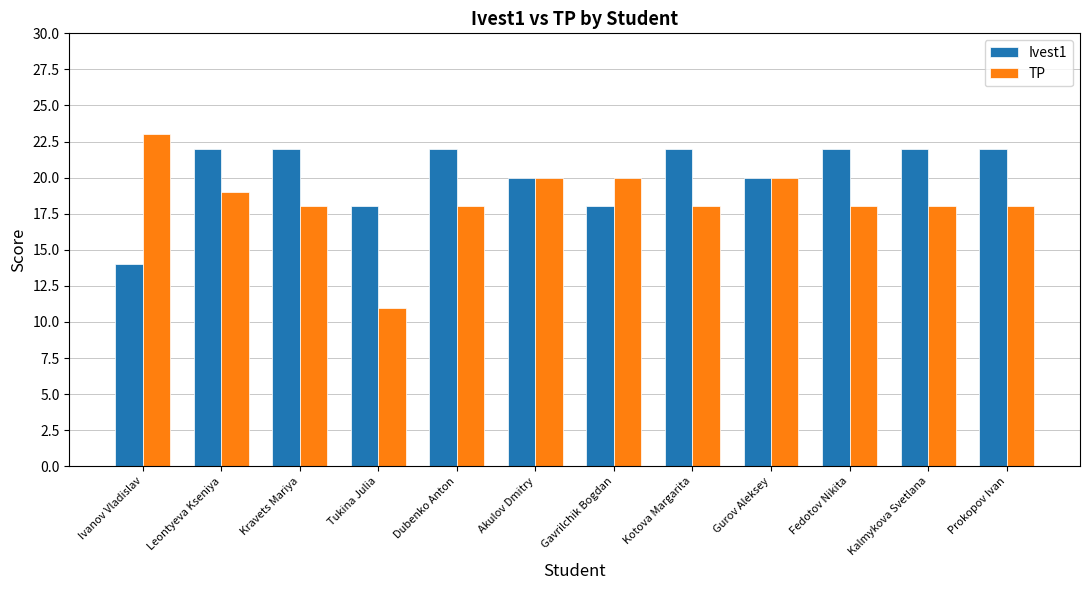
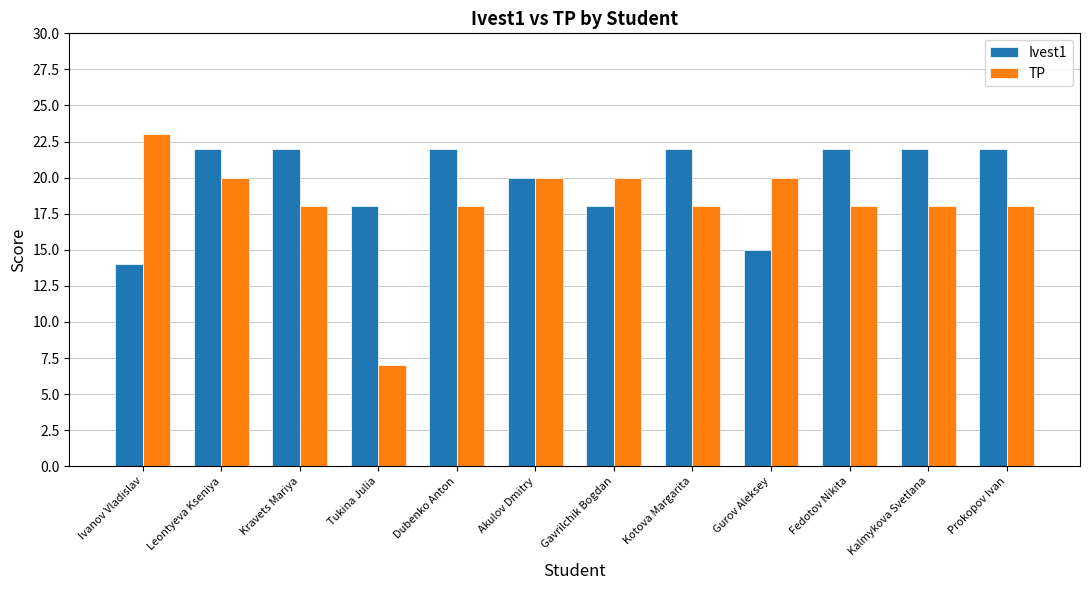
TP, Leontyeva Kseniya: 19 -> 20
TP, Tukina Julia: 11 -> 7
Ivest1, Gurov Aleksey: 20 -> 15
